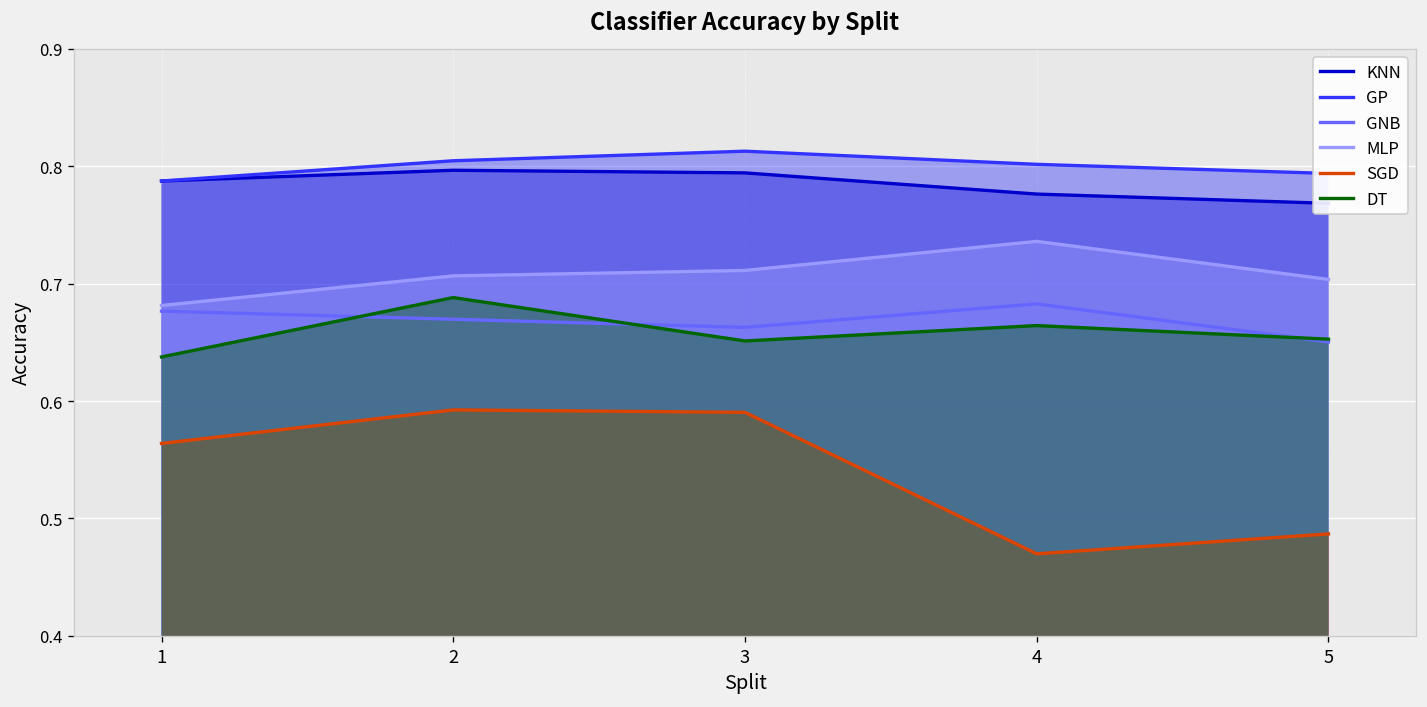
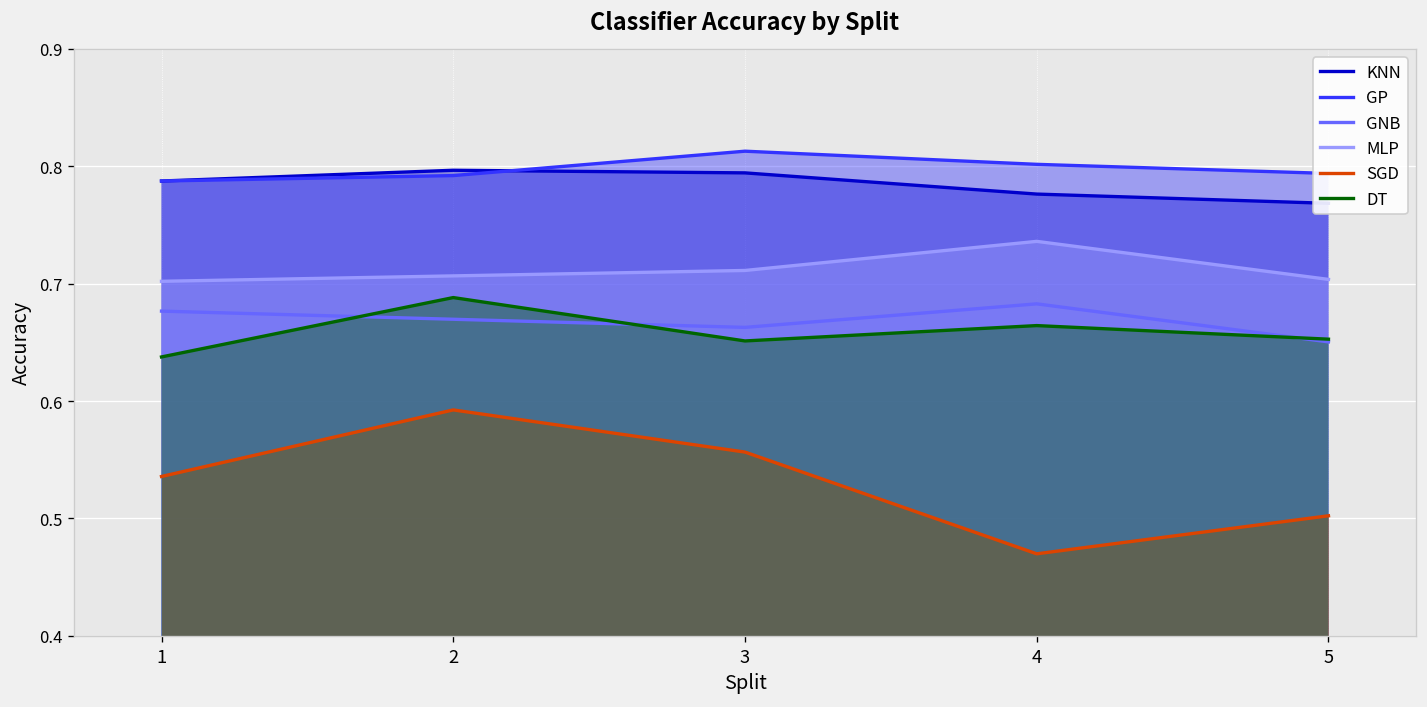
MLP, 1: 0.68 -> 0.70
SGD, 1: 0.56 -> 0.54
GP, 2: 0.80 -> 0.79
SGD, 3: 0.59 -> 0.56
SGD, 5: 0.49 -> 0.50
